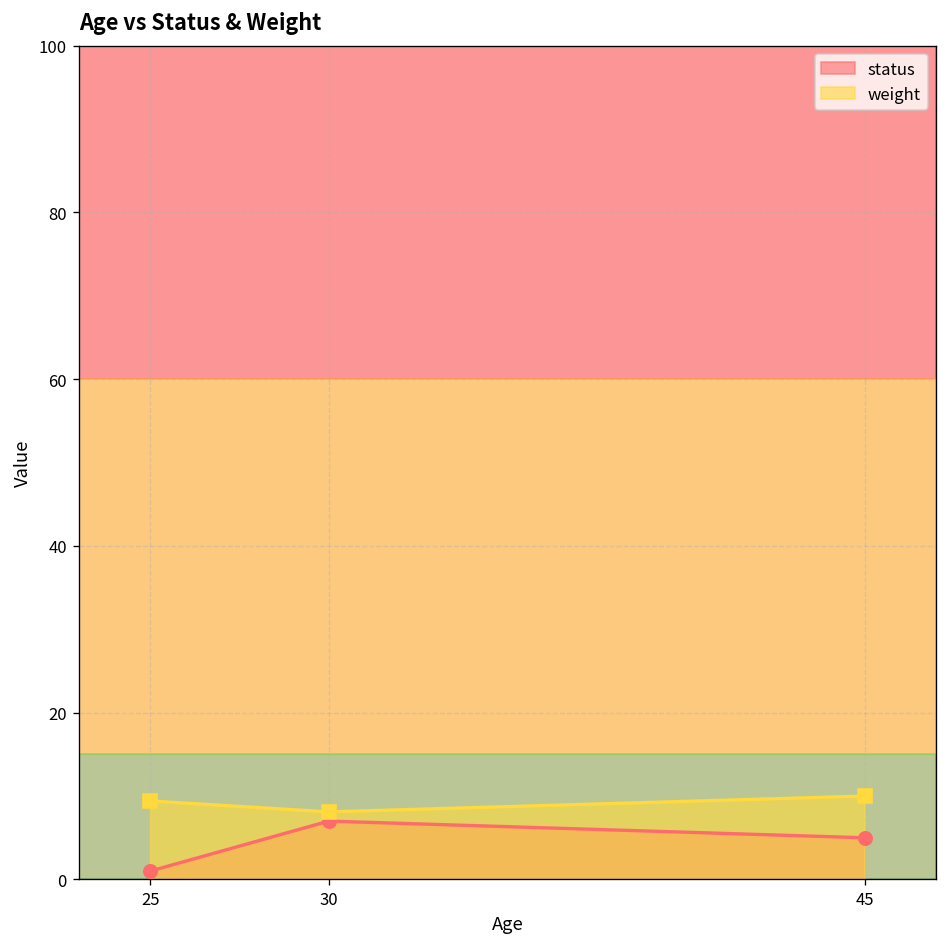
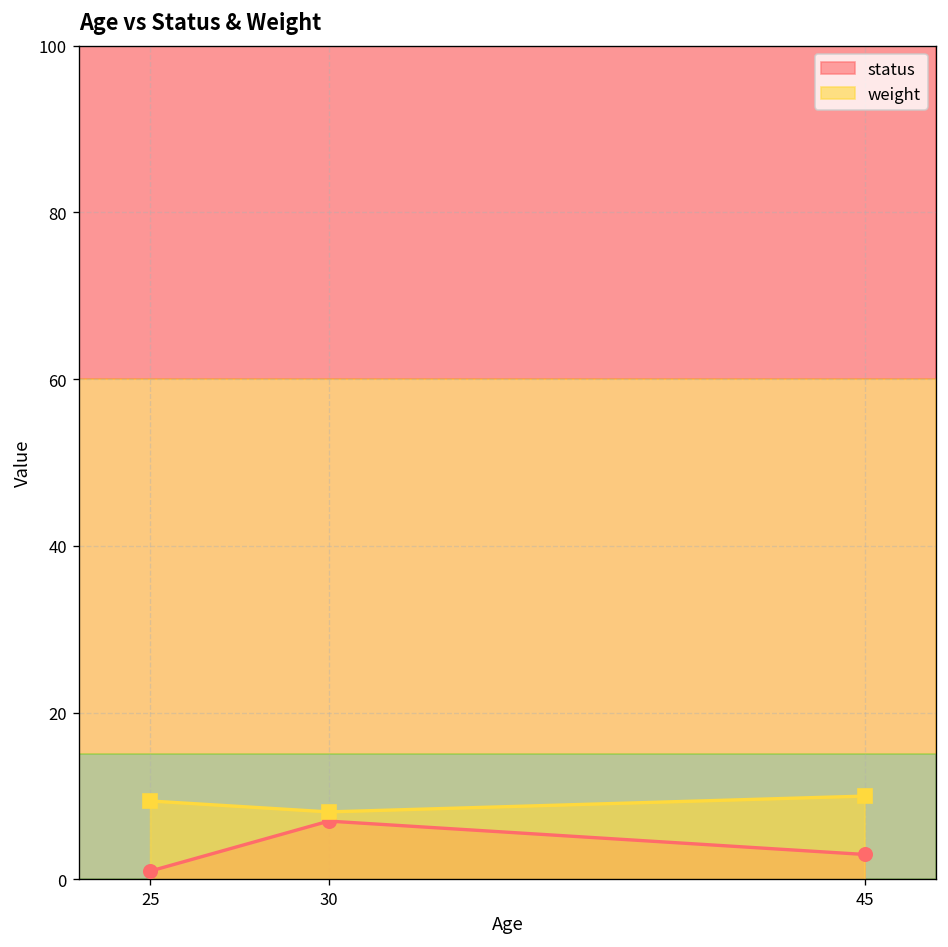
status, 45: 5 -> 3
